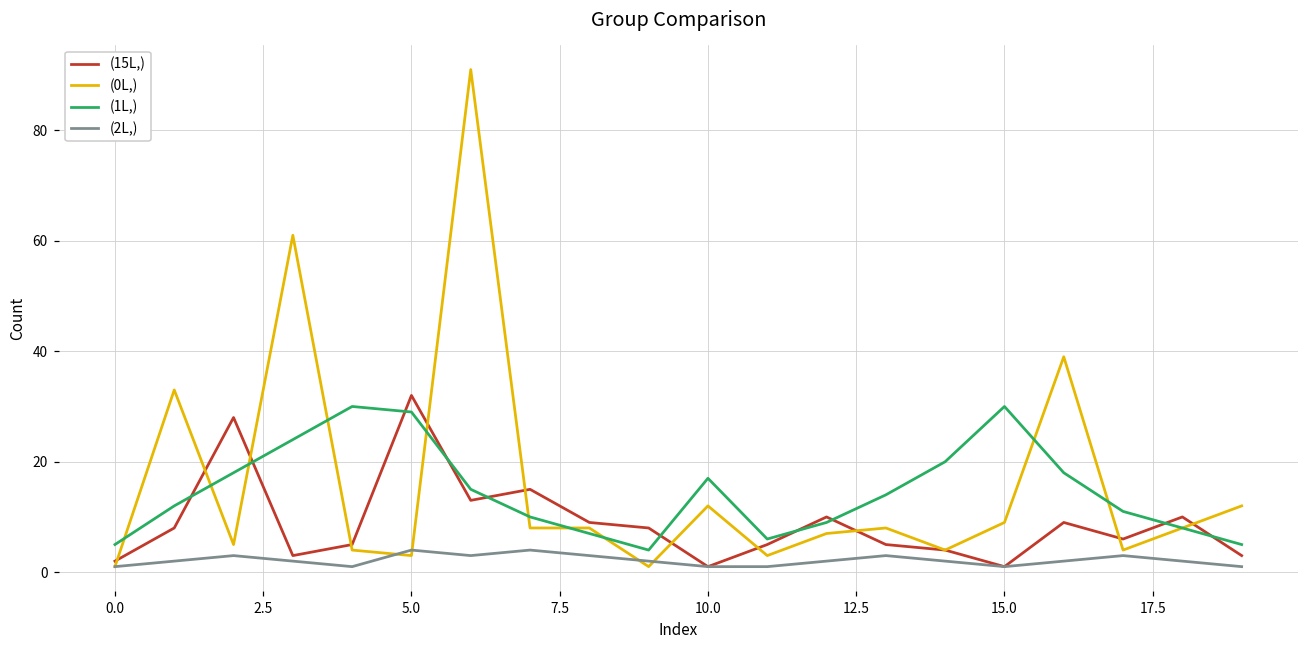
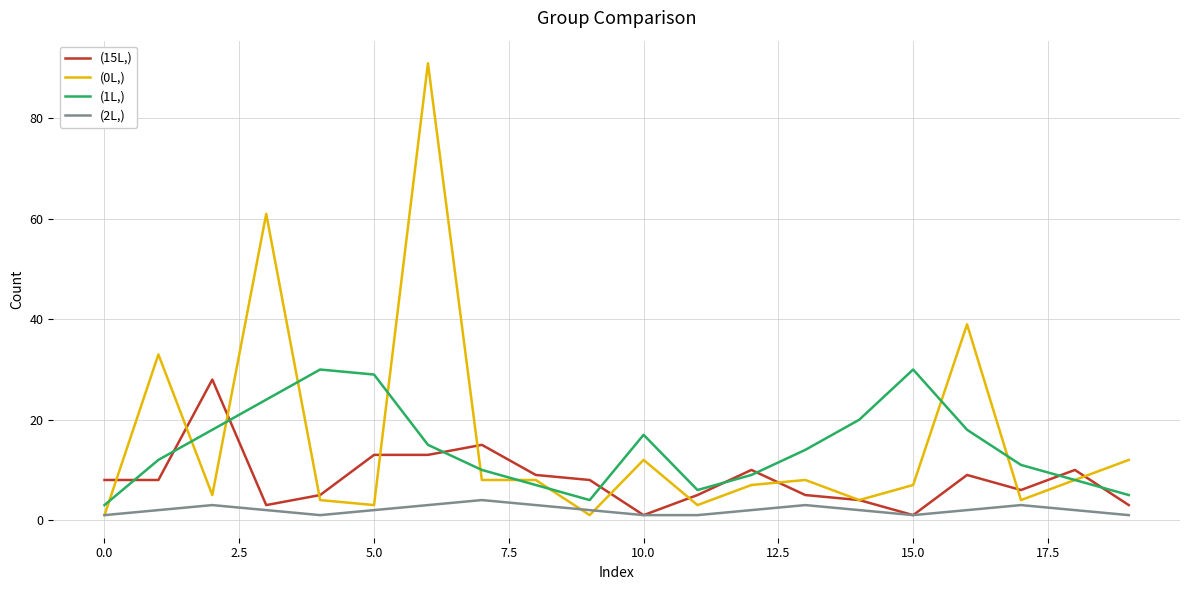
(15L,), 0.0: 2 -> 8
(1L,), 0.0: 5 -> 3
(15L,), 5.0: 32 -> 13
(2L,), 5.0: 4 -> 2
(0L,), 15.0: 9 -> 7
